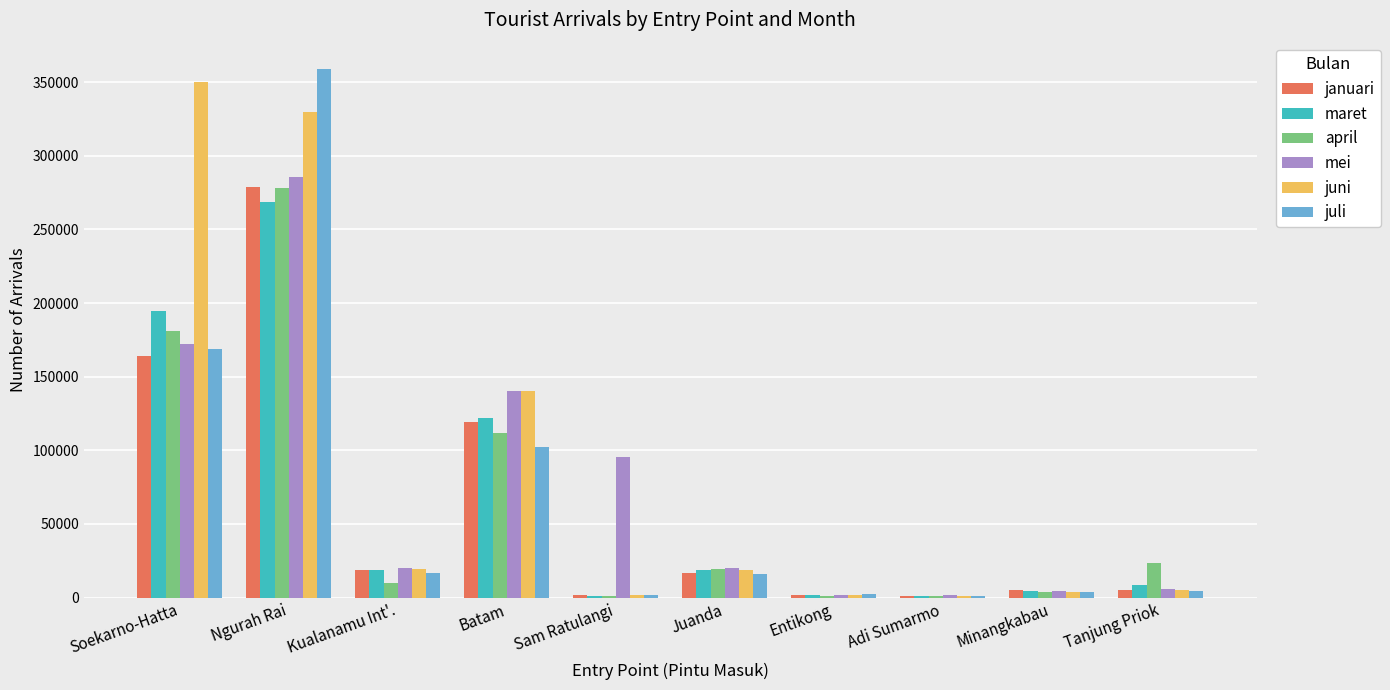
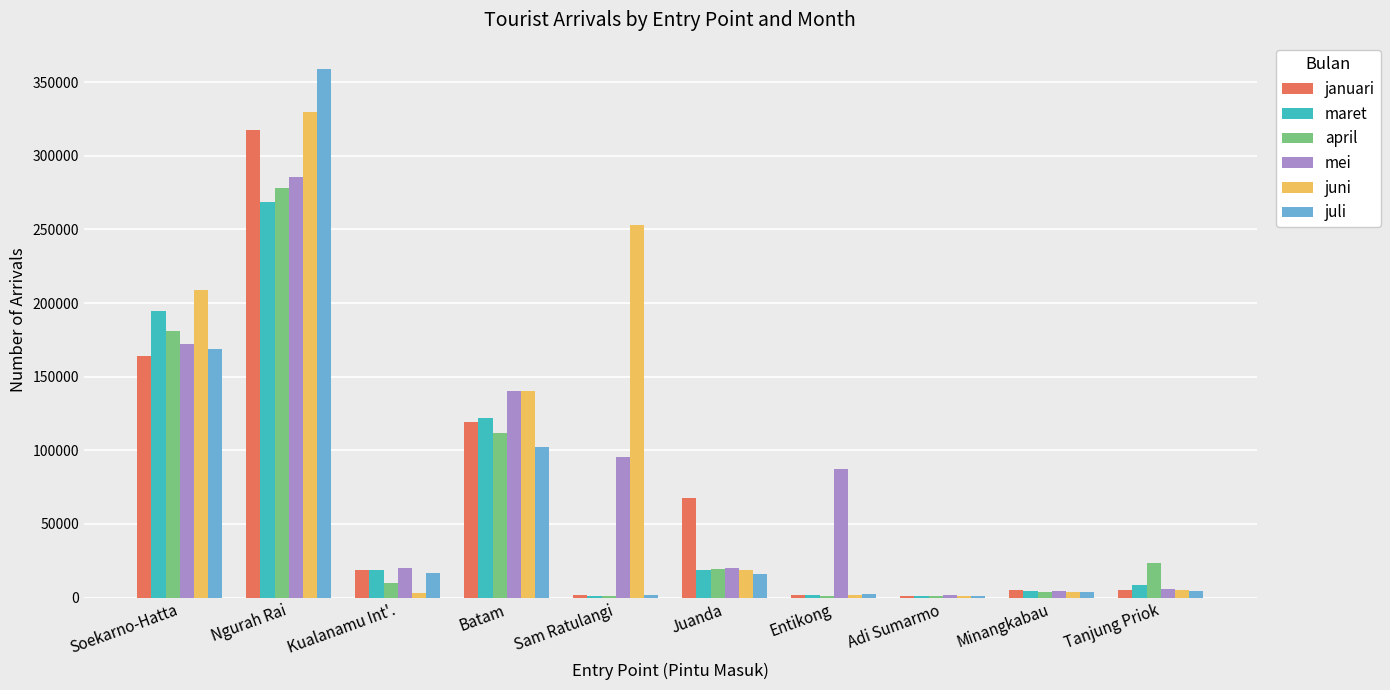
juni, Soekarno-Hatta: 350000 -> 209000
januari, Ngurah Rai: 279000 -> 317000
juni, Kualanamu Int'.: 19000 -> 3000
juni, Sam Ratulangi: 1000 -> 253000
januari, Juanda: 17000 -> 68000
mei, Entikong: 2000 -> 87000
